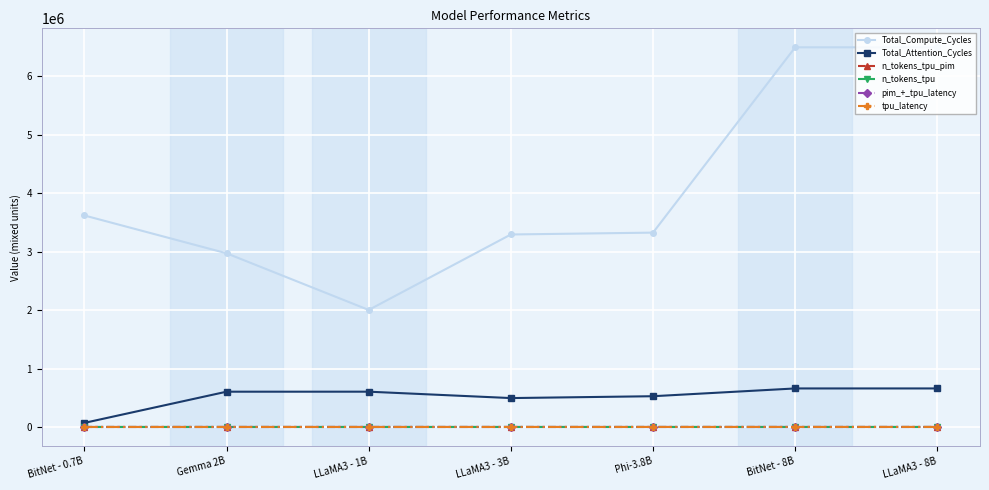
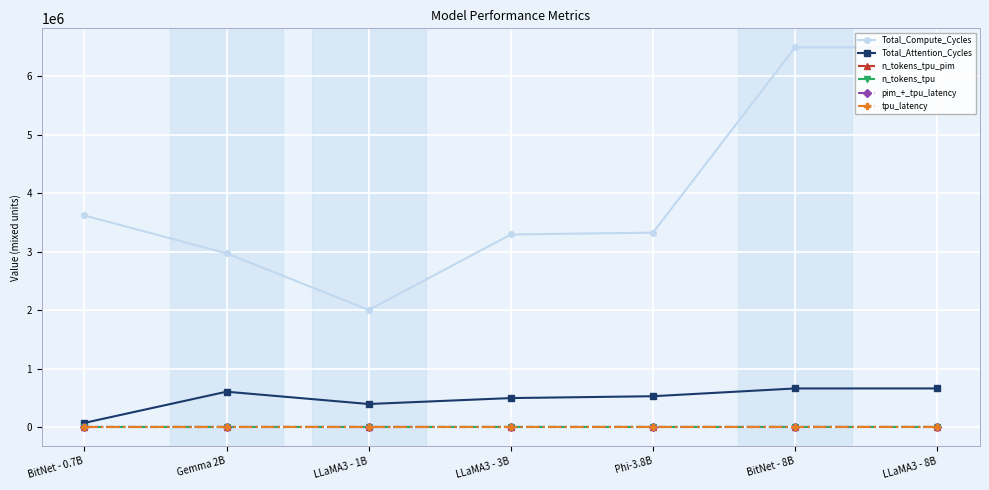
Total_Attention_Cycles, LLaMA3 - 1B: 600000 -> 400000
